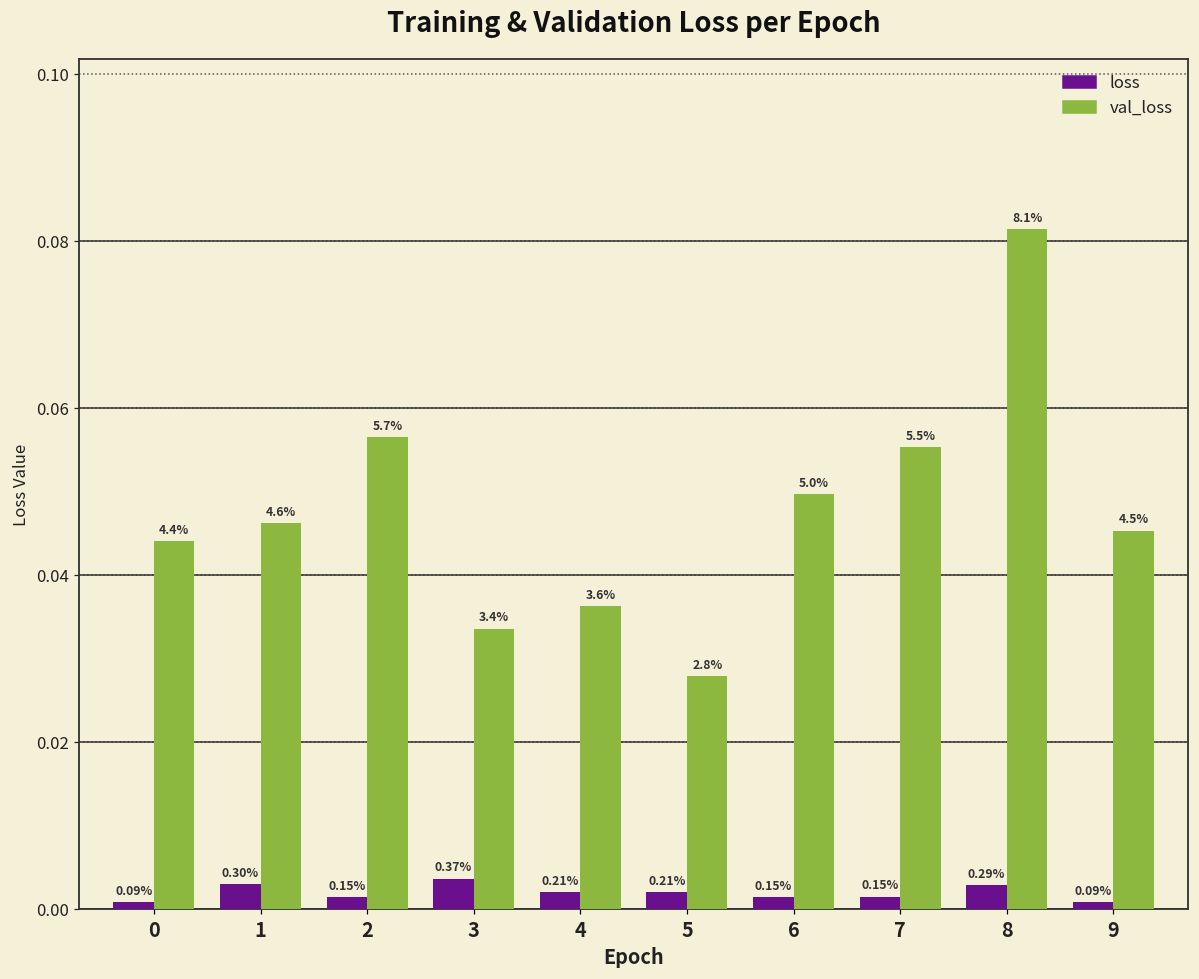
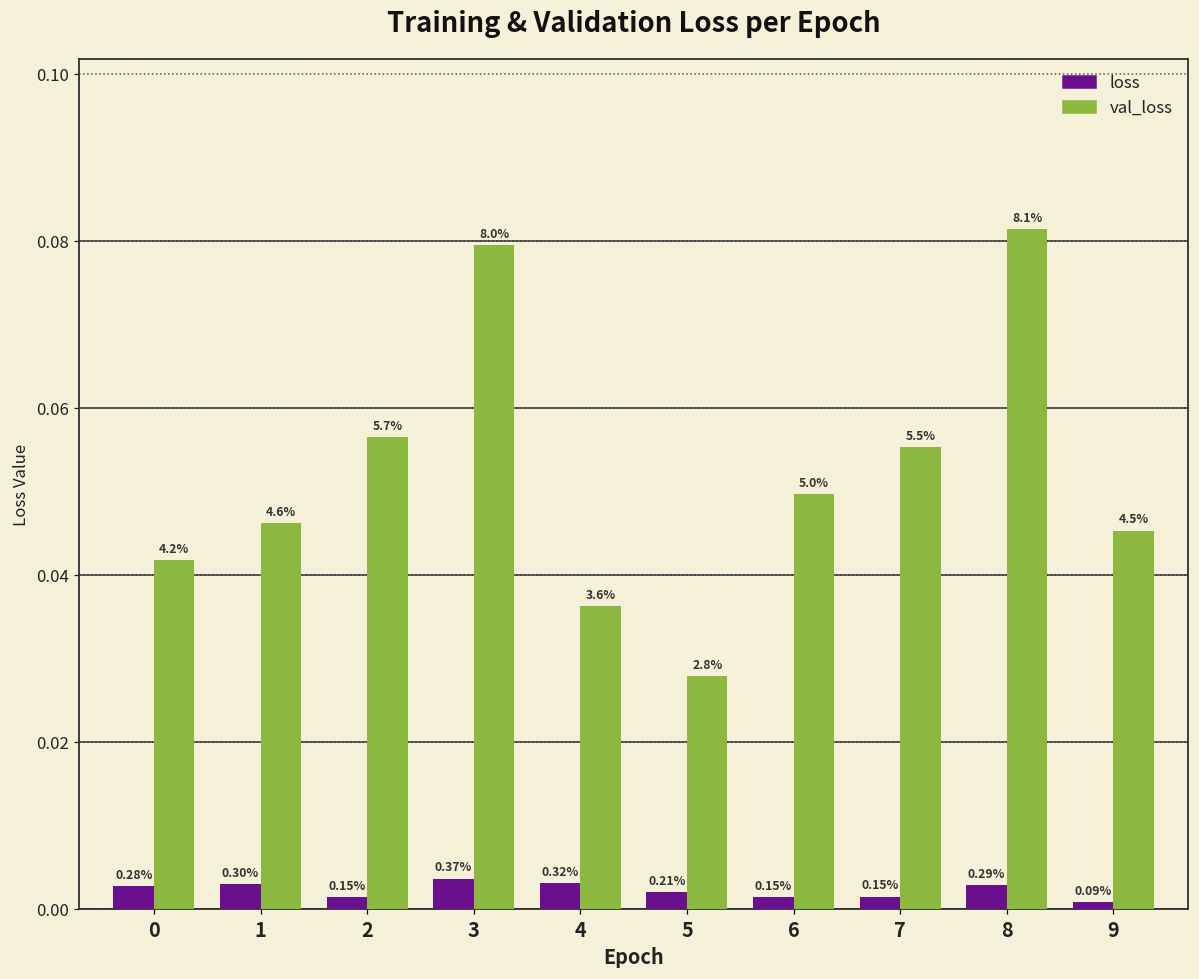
loss, 0: 0.09% -> 0.28%
val_loss, 0: 4.4% -> 4.2%
val_loss, 3: 3.4% -> 8.0%
loss, 4: 0.21% -> 0.32%
